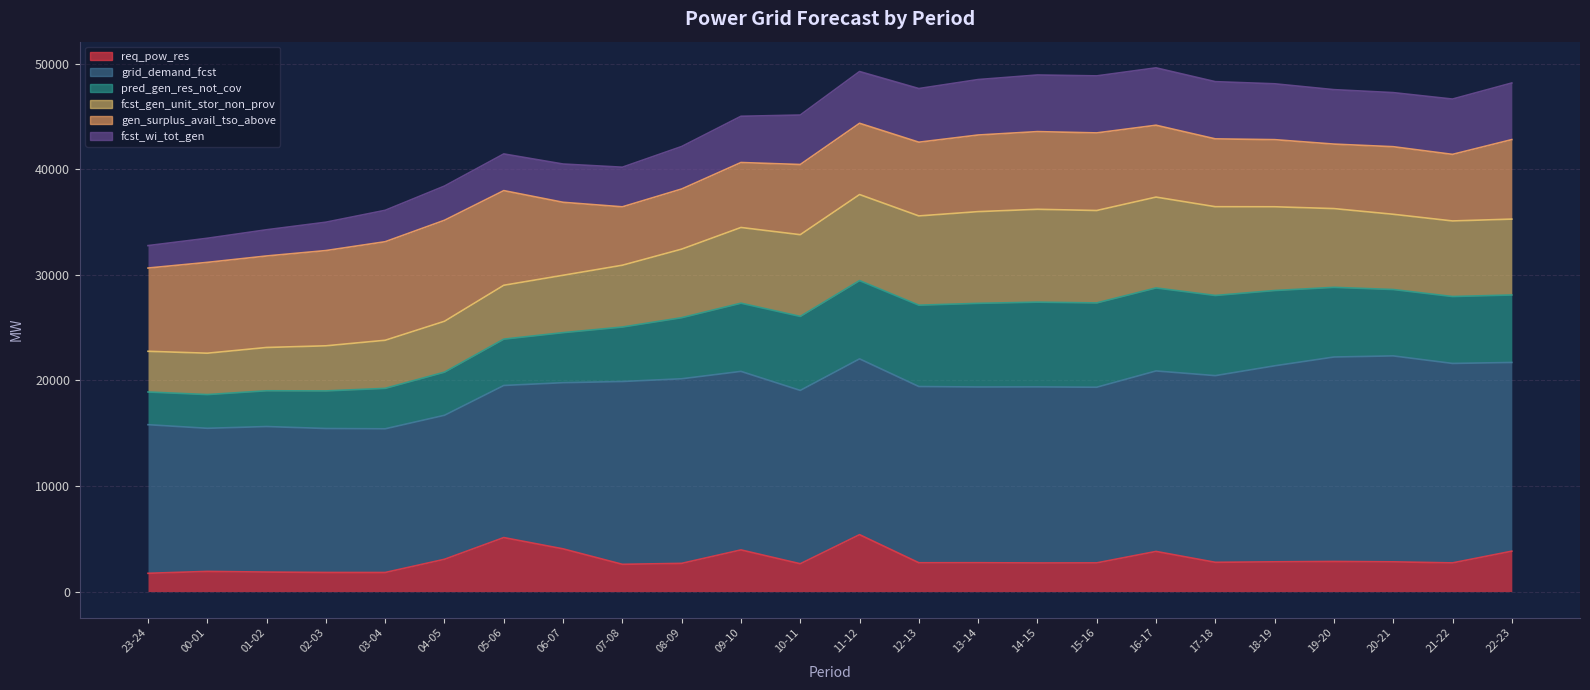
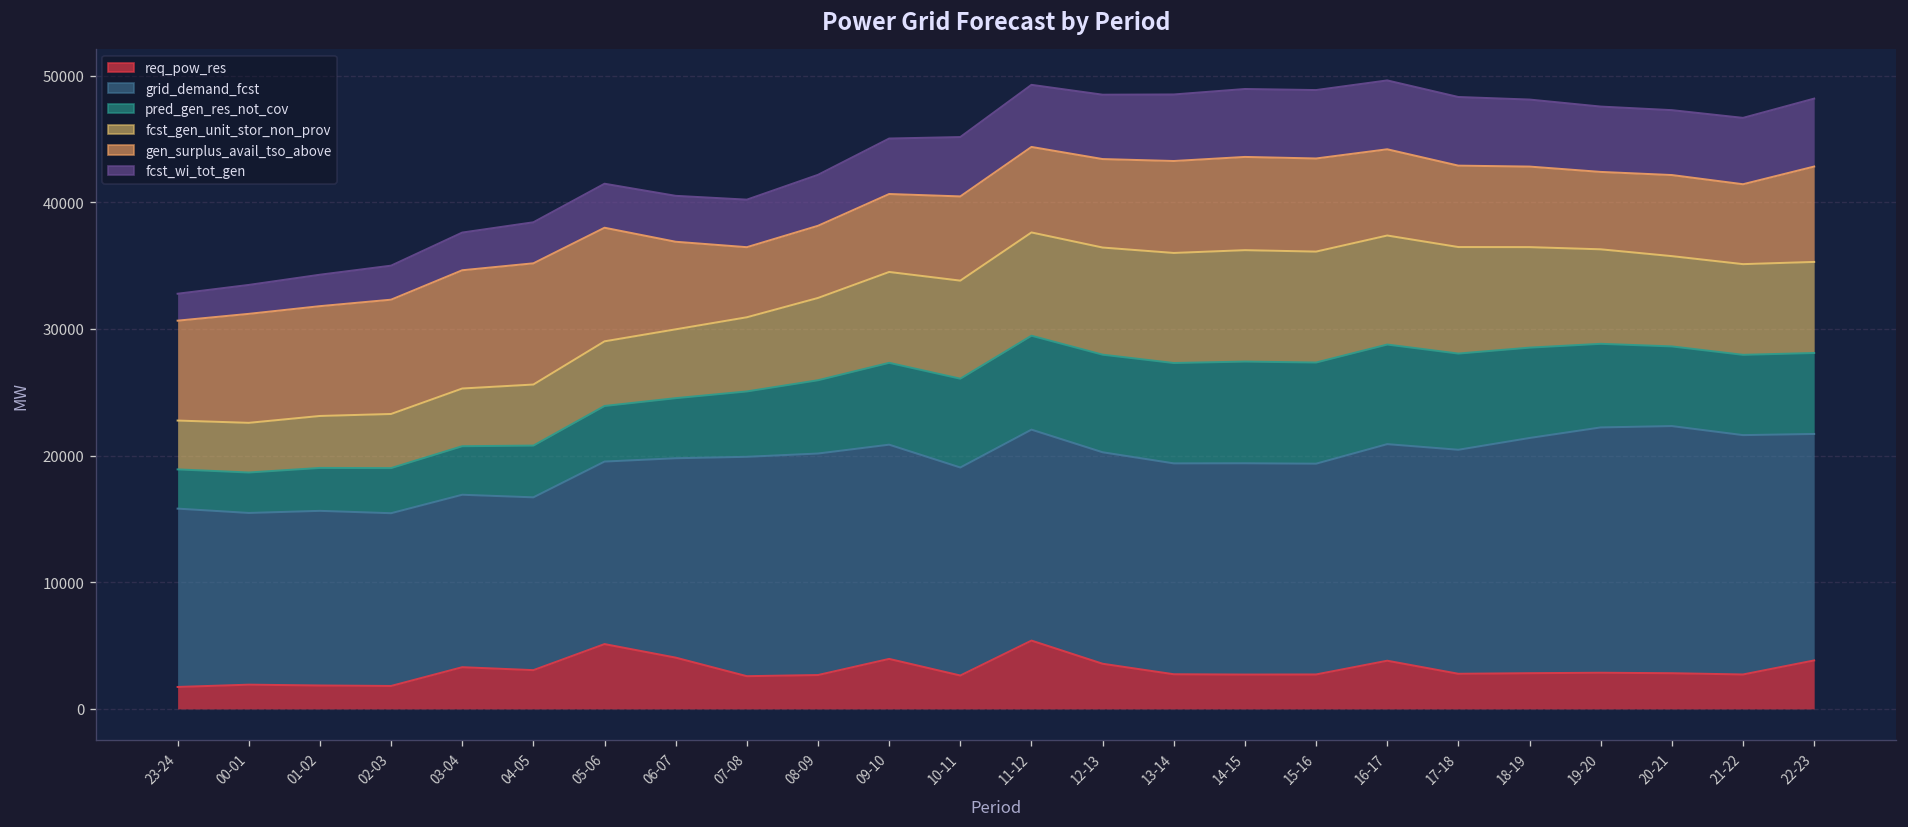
req_pow_res, 03-04: 1800 -> 3300
req_pow_res, 12-13: 2700 -> 3600
